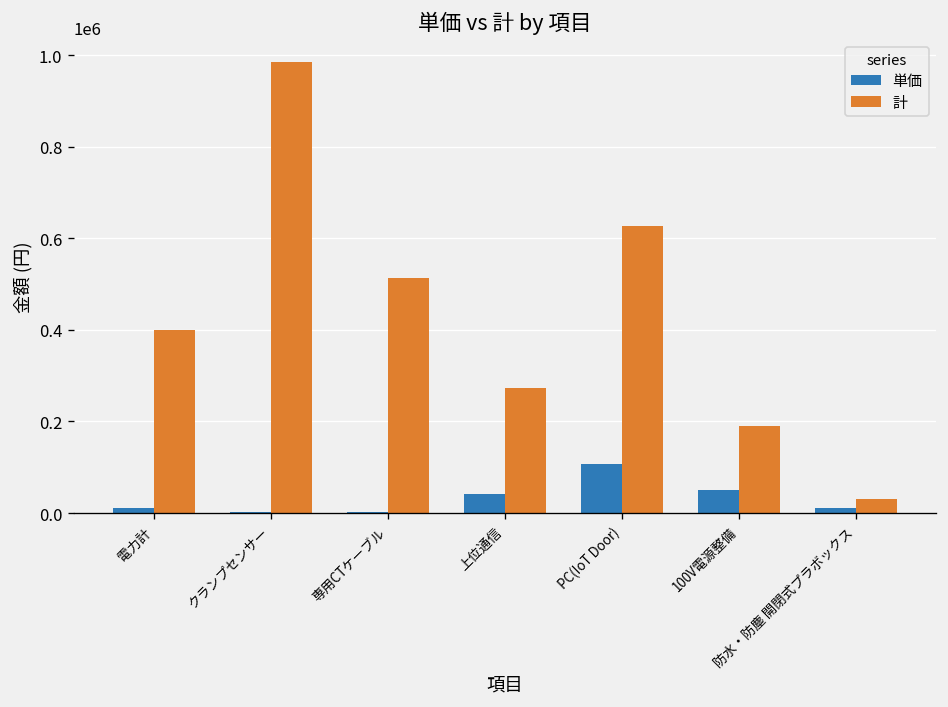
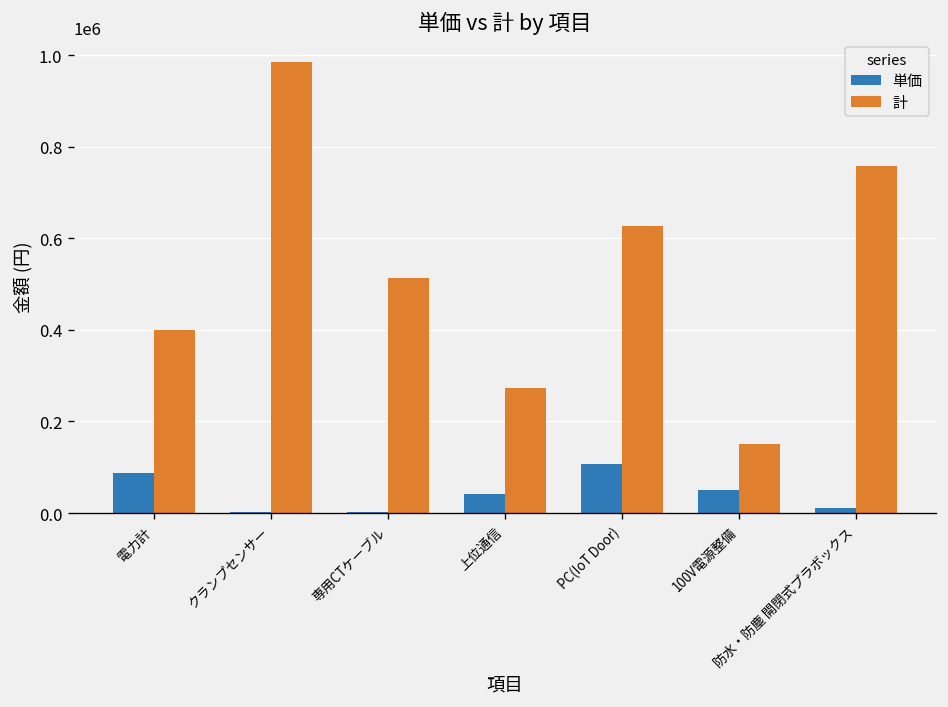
単価, 電力計: 10000 -> 90000
計, 100V電源整備: 190000 -> 150000
計, 防水・防塵 開閉式プラボックス: 30000 -> 760000
